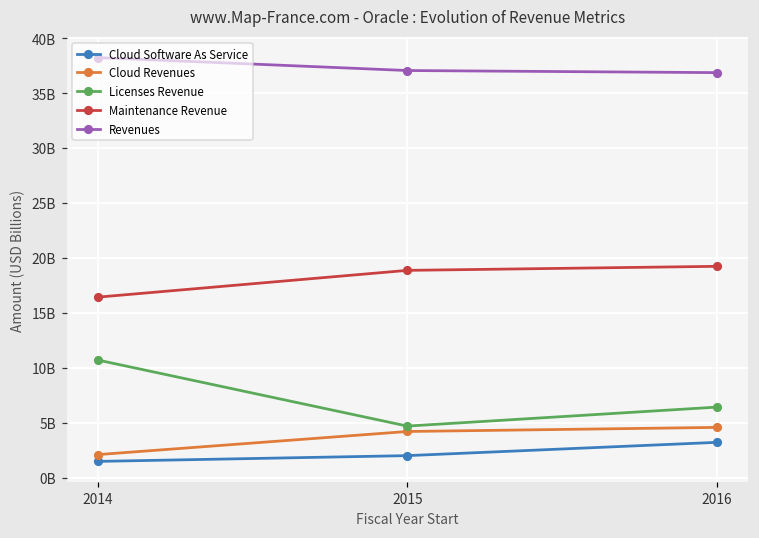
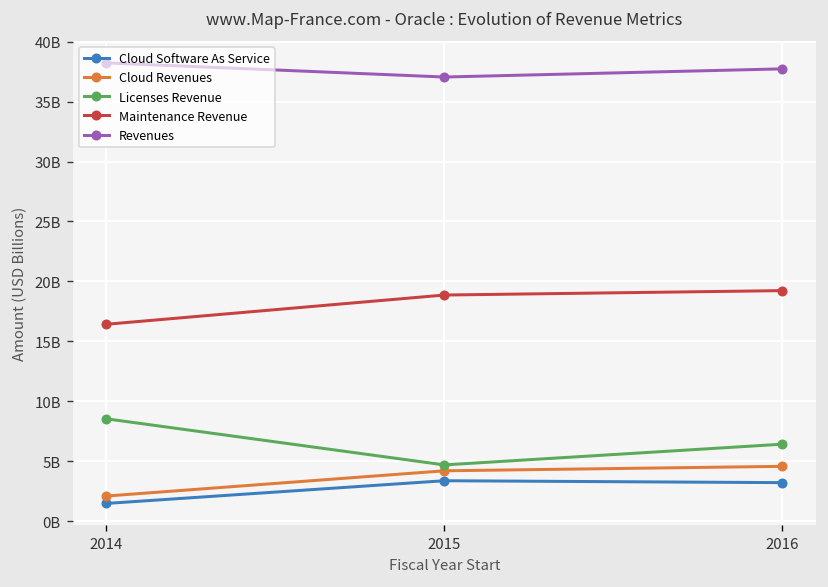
Licenses Revenue, 2014: 11000000000 -> 9000000000
Cloud Software As Service, 2015: 2000000000 -> 3000000000
Revenues, 2016: 37000000000 -> 38000000000
